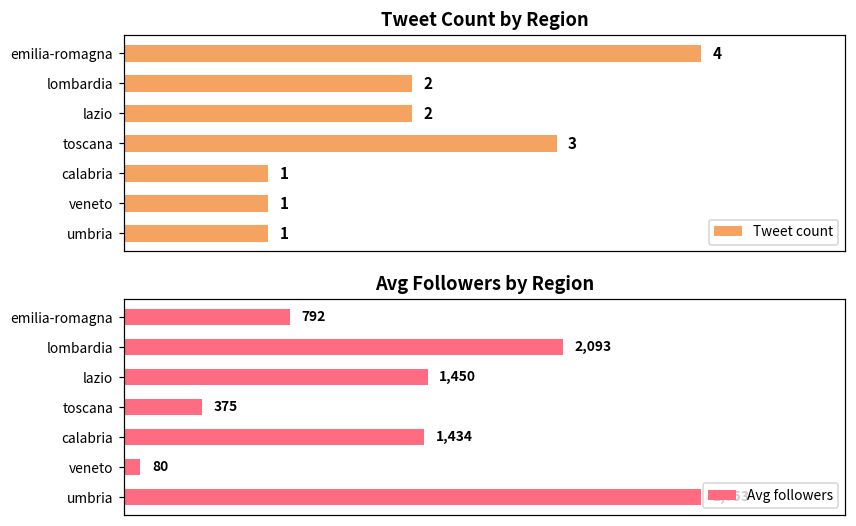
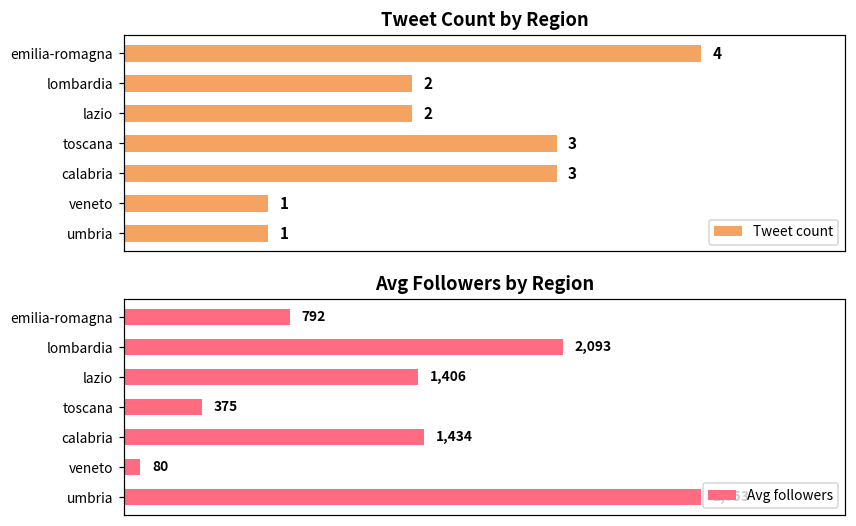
Tweet Count by Region, calabria: 1 -> 3
Avg Followers by Region, lazio: 1,450 -> 1,406
